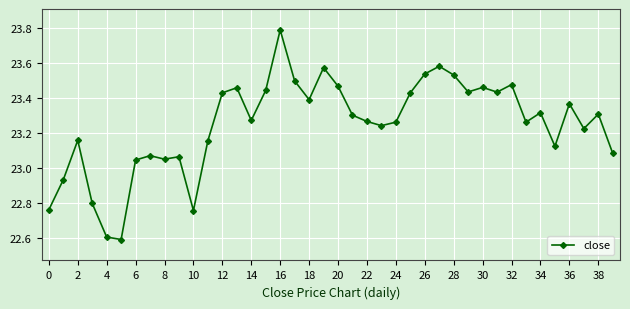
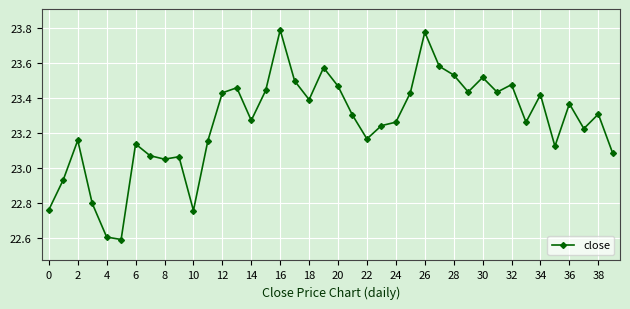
6: 23.05 -> 23.14
22: 23.27 -> 23.17
26: 23.54 -> 23.78
30: 23.46 -> 23.52
34: 23.32 -> 23.42
